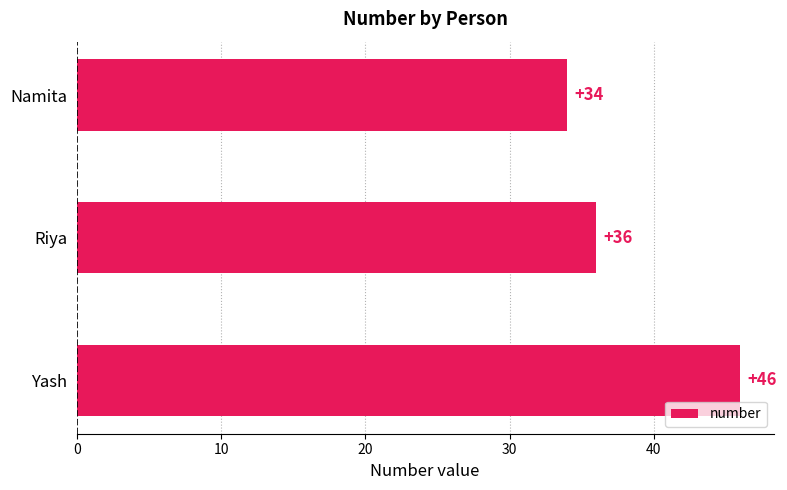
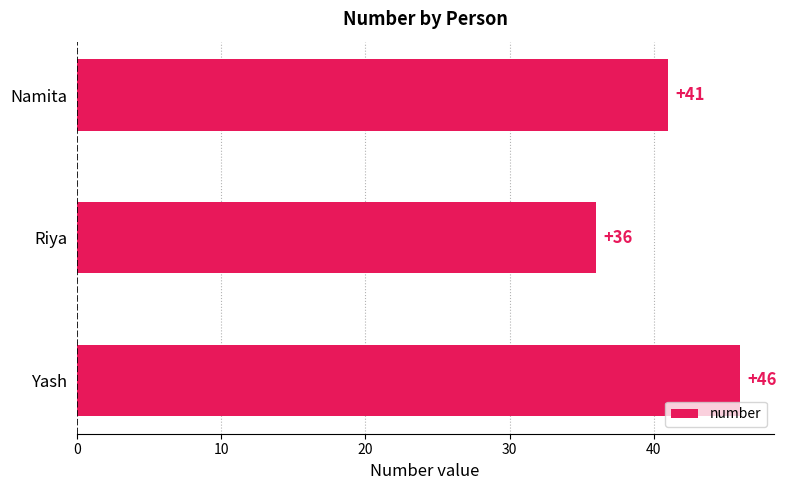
Namita: +34 -> +41
